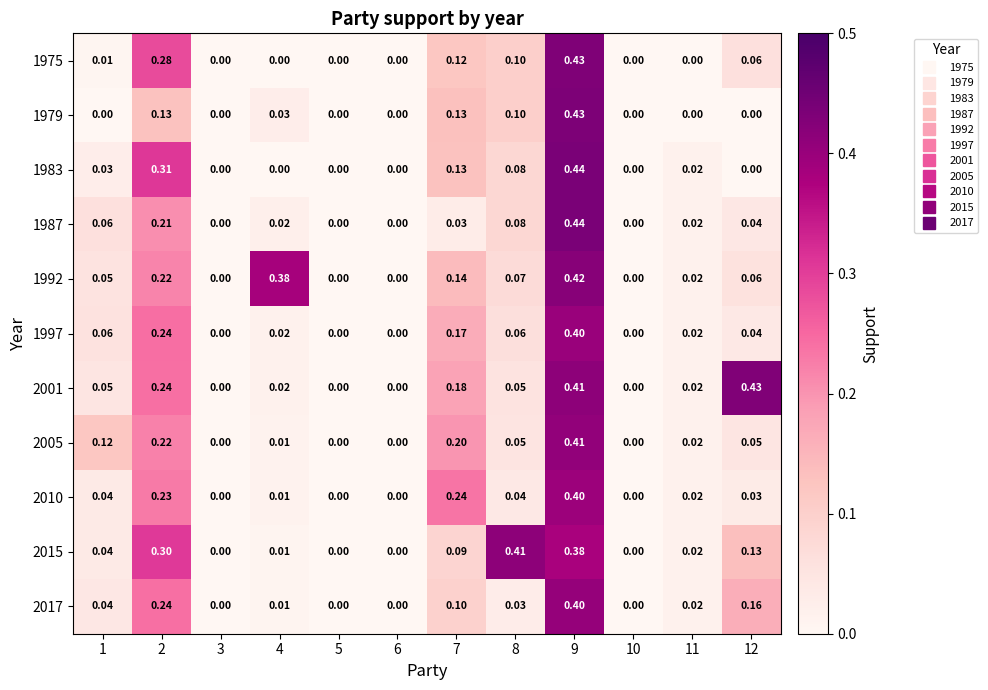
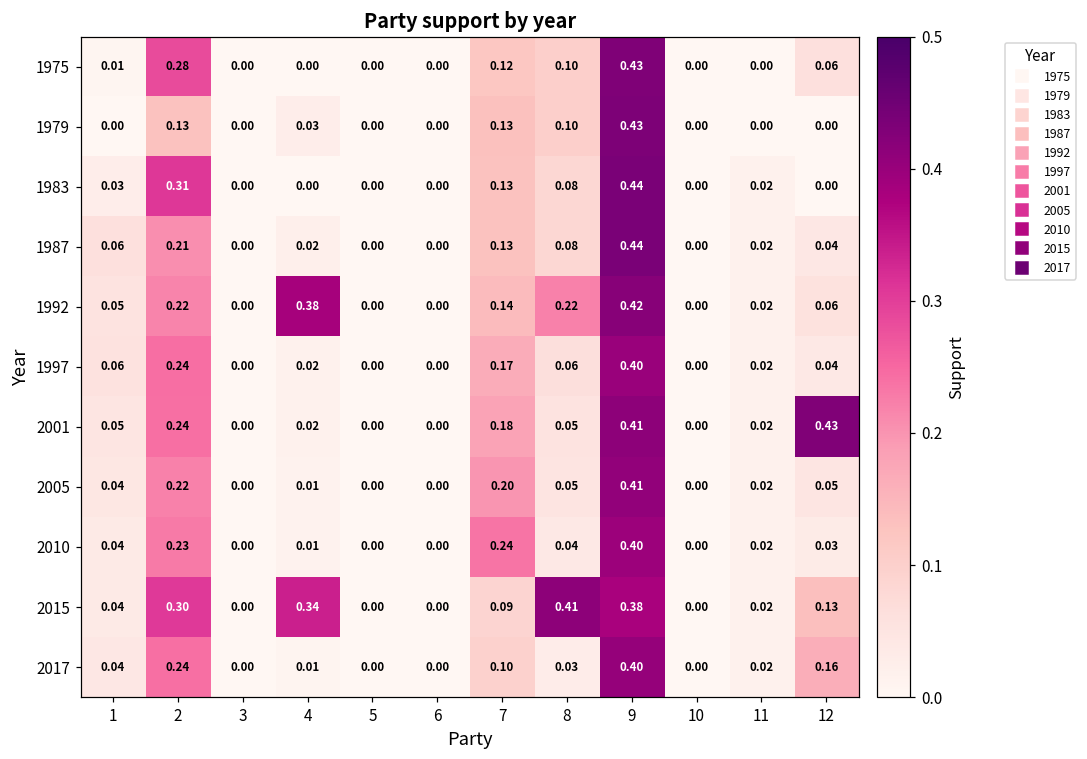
1987, 7: 0.03 -> 0.13
1992, 8: 0.07 -> 0.22
2005, 1: 0.12 -> 0.04
2015, 4: 0.01 -> 0.34
